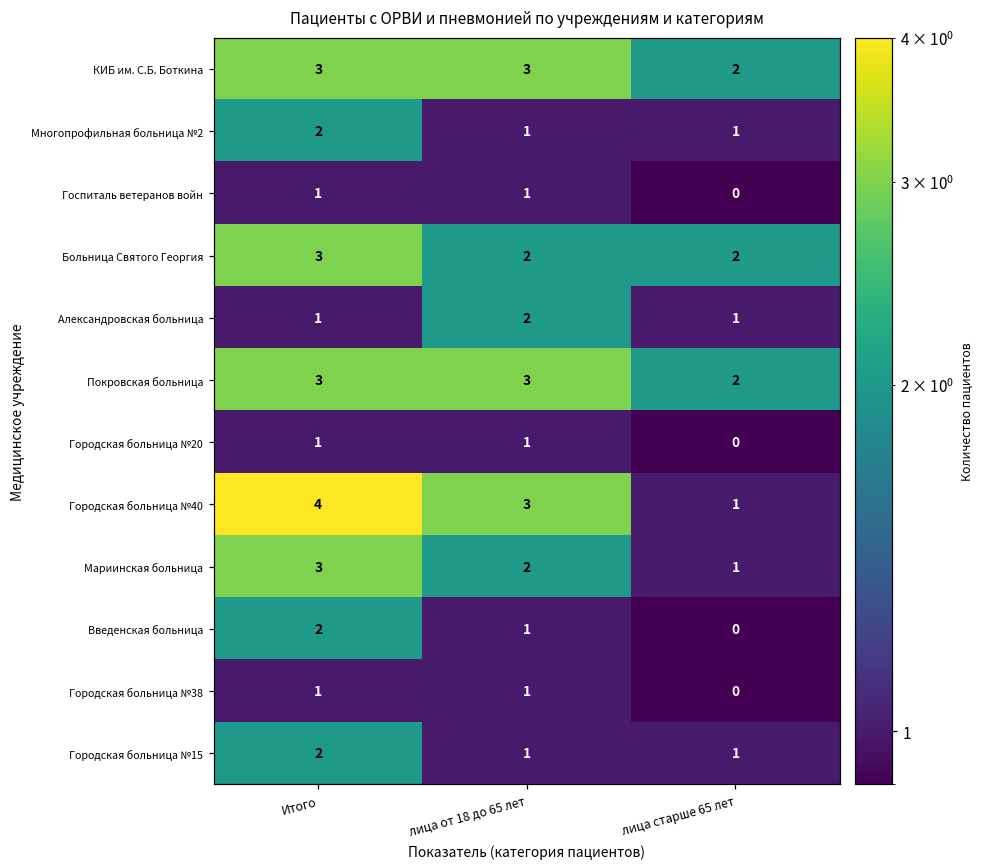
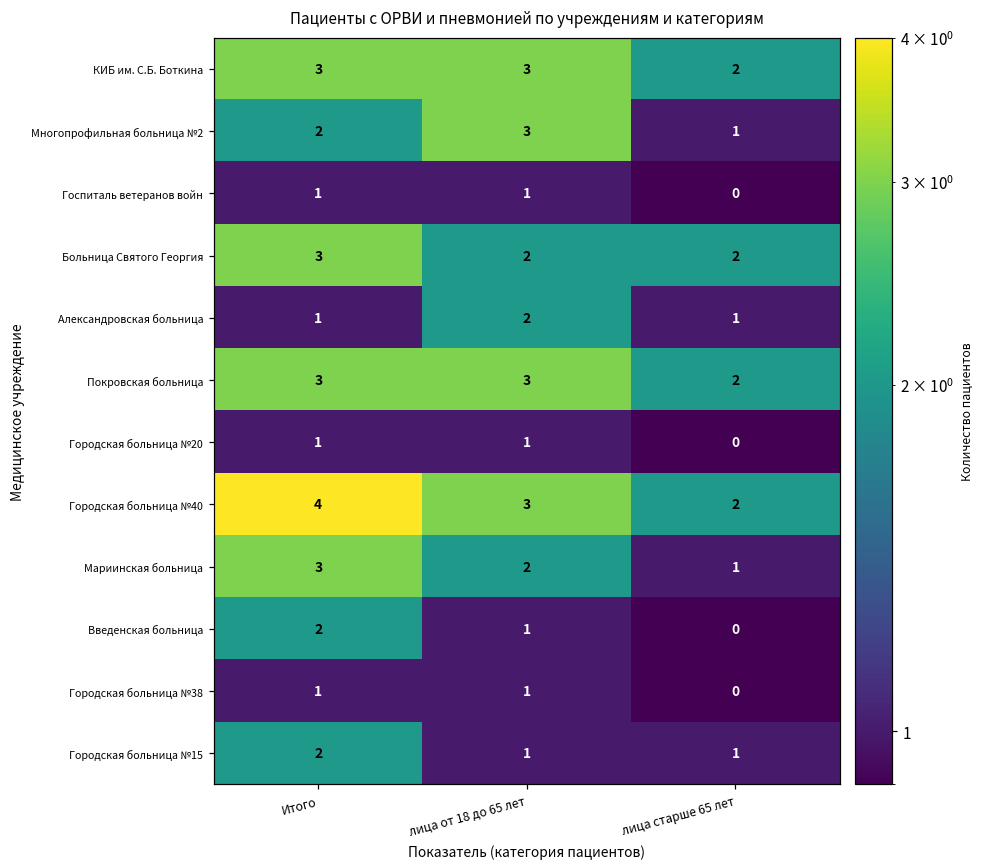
Многопрофильная больница №2, лица от 18 до 65 лет: 1 -> 3
Городская больница №40, лица старше 65 лет: 1 -> 2
